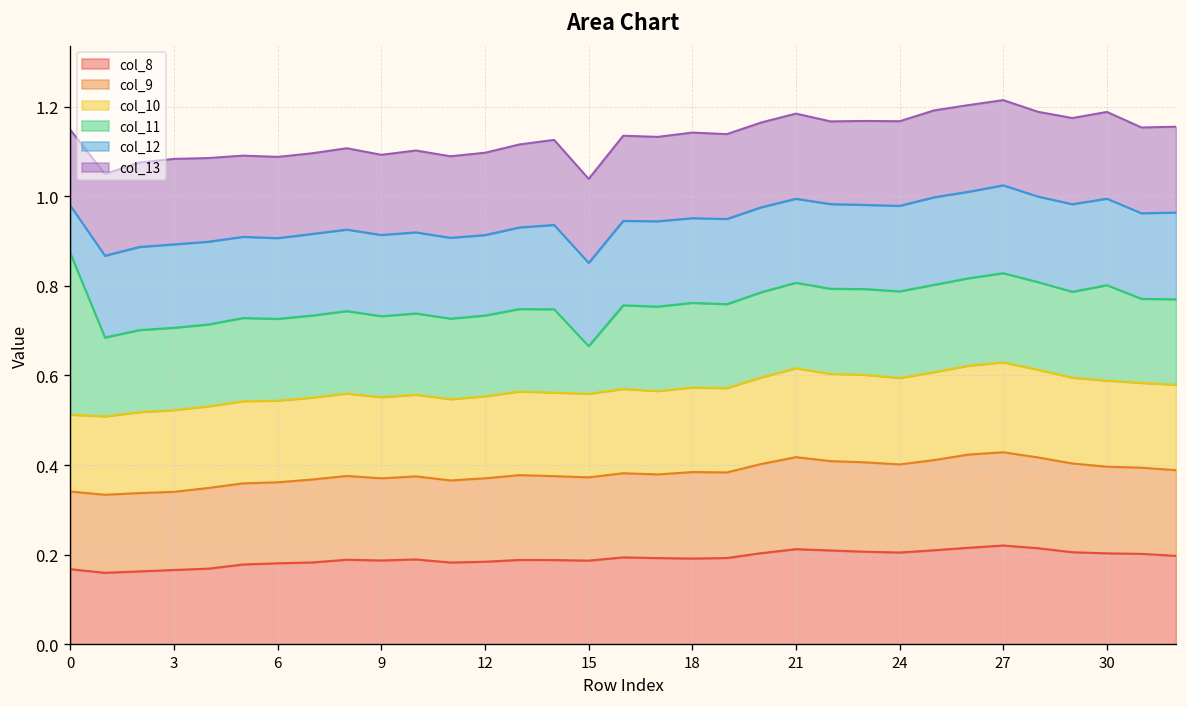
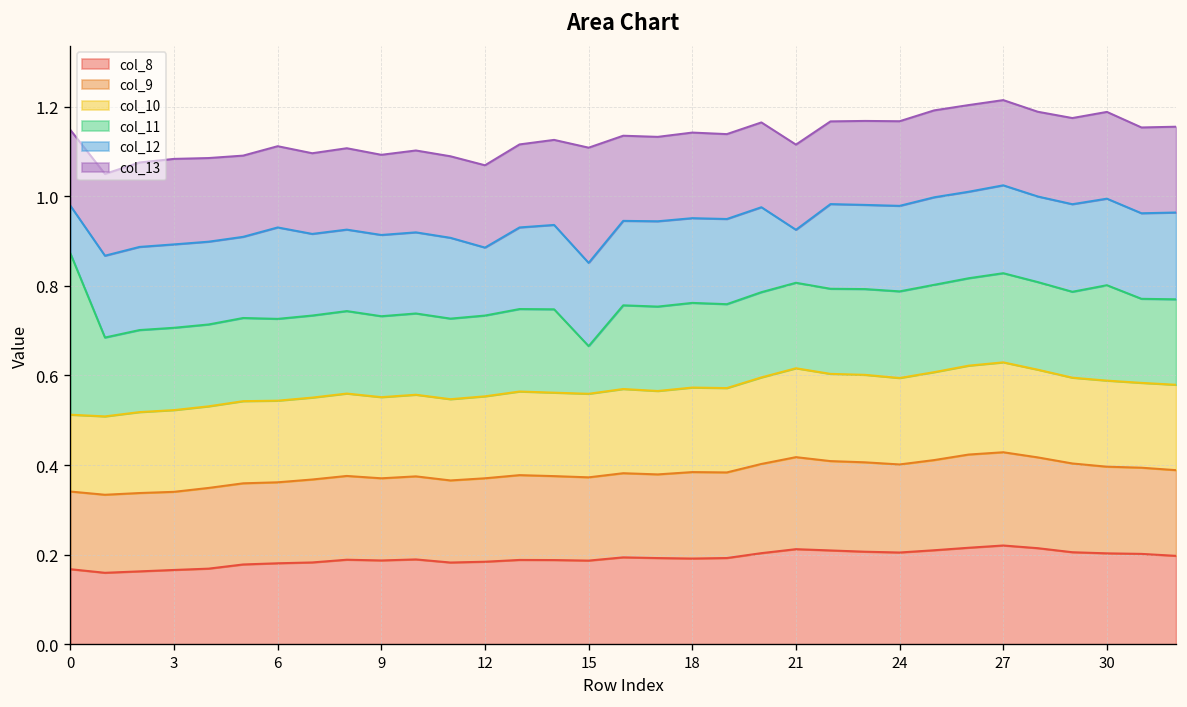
col_12, 6: 0.18 -> 0.20
col_12, 12: 0.18 -> 0.15
col_13, 15: 0.19 -> 0.26
col_12, 21: 0.19 -> 0.12
